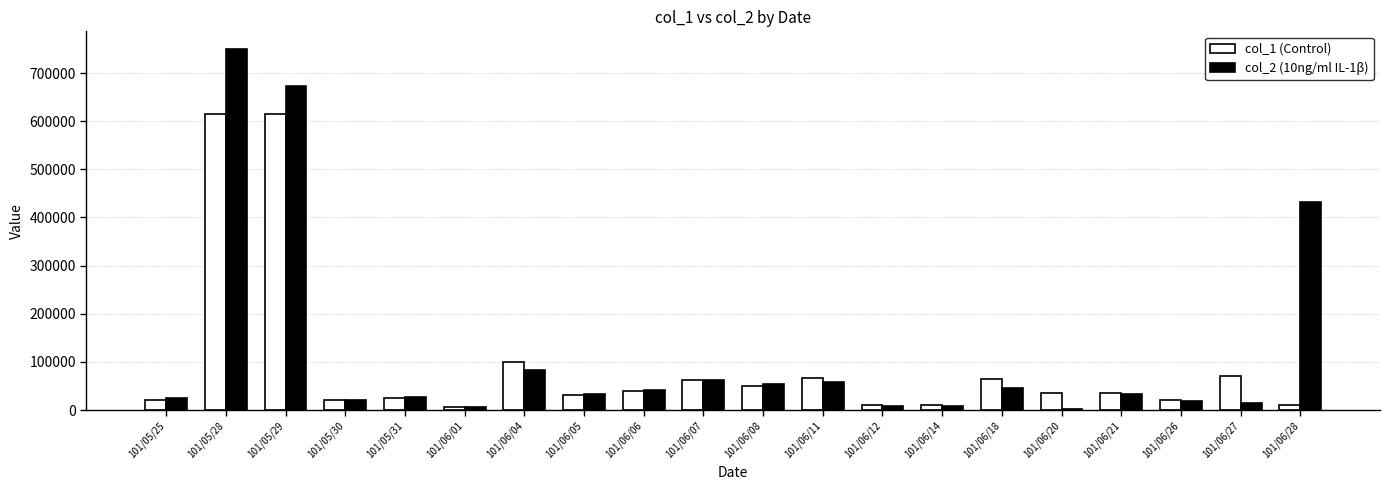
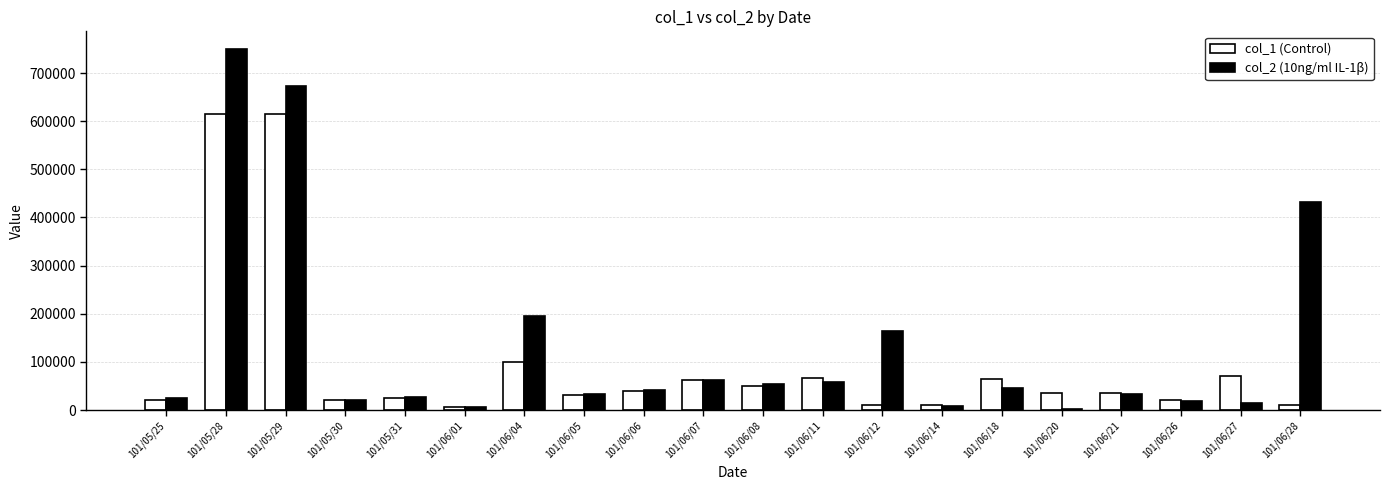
col_2 (10ng/ml IL-1β), 101/06/04: 80000 -> 190000
col_2 (10ng/ml IL-1β), 101/06/12: 10000 -> 160000
